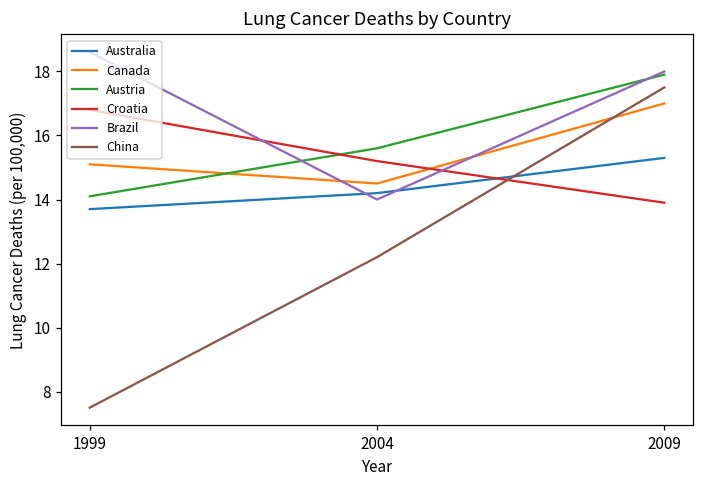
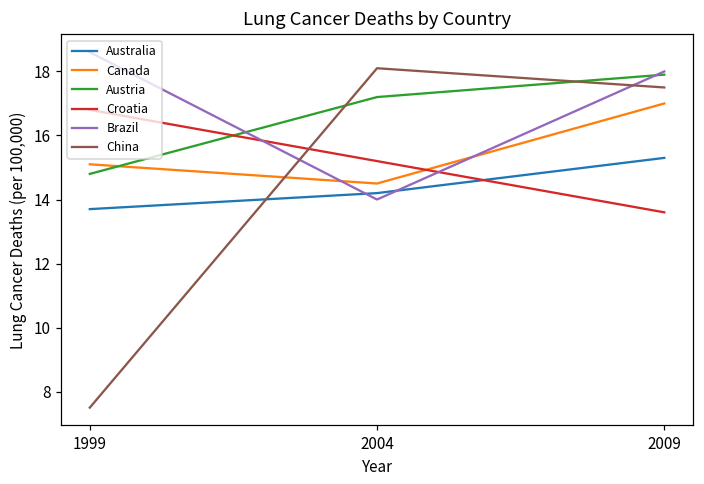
Austria, 1999: 14.1 -> 14.8
Austria, 2004: 15.6 -> 17.2
China, 2004: 12.2 -> 18.1
Croatia, 2009: 13.9 -> 13.6
